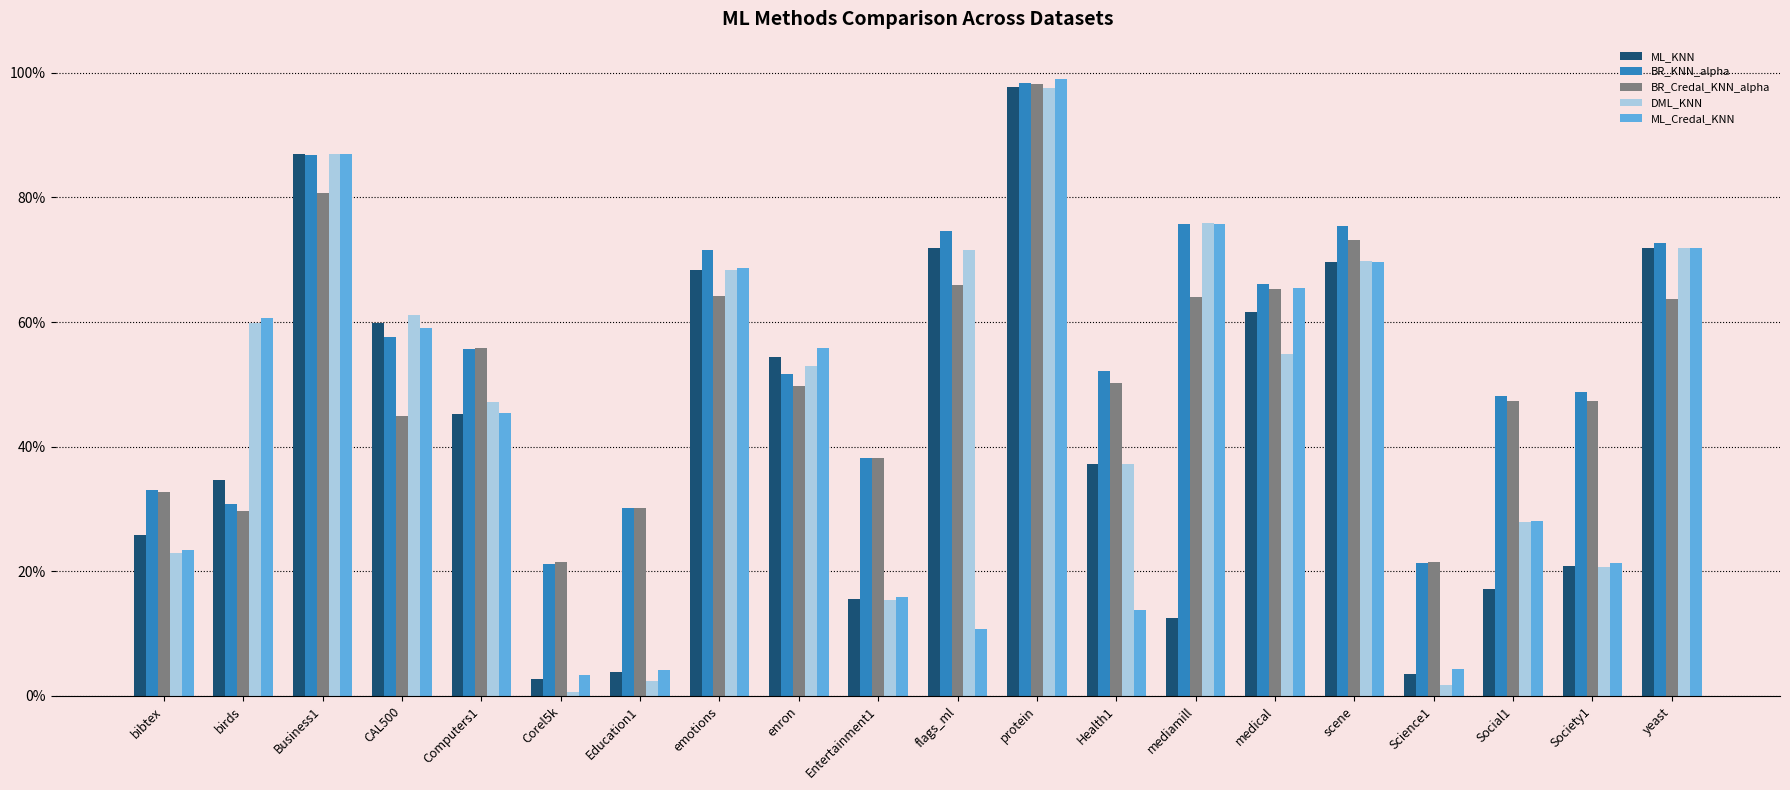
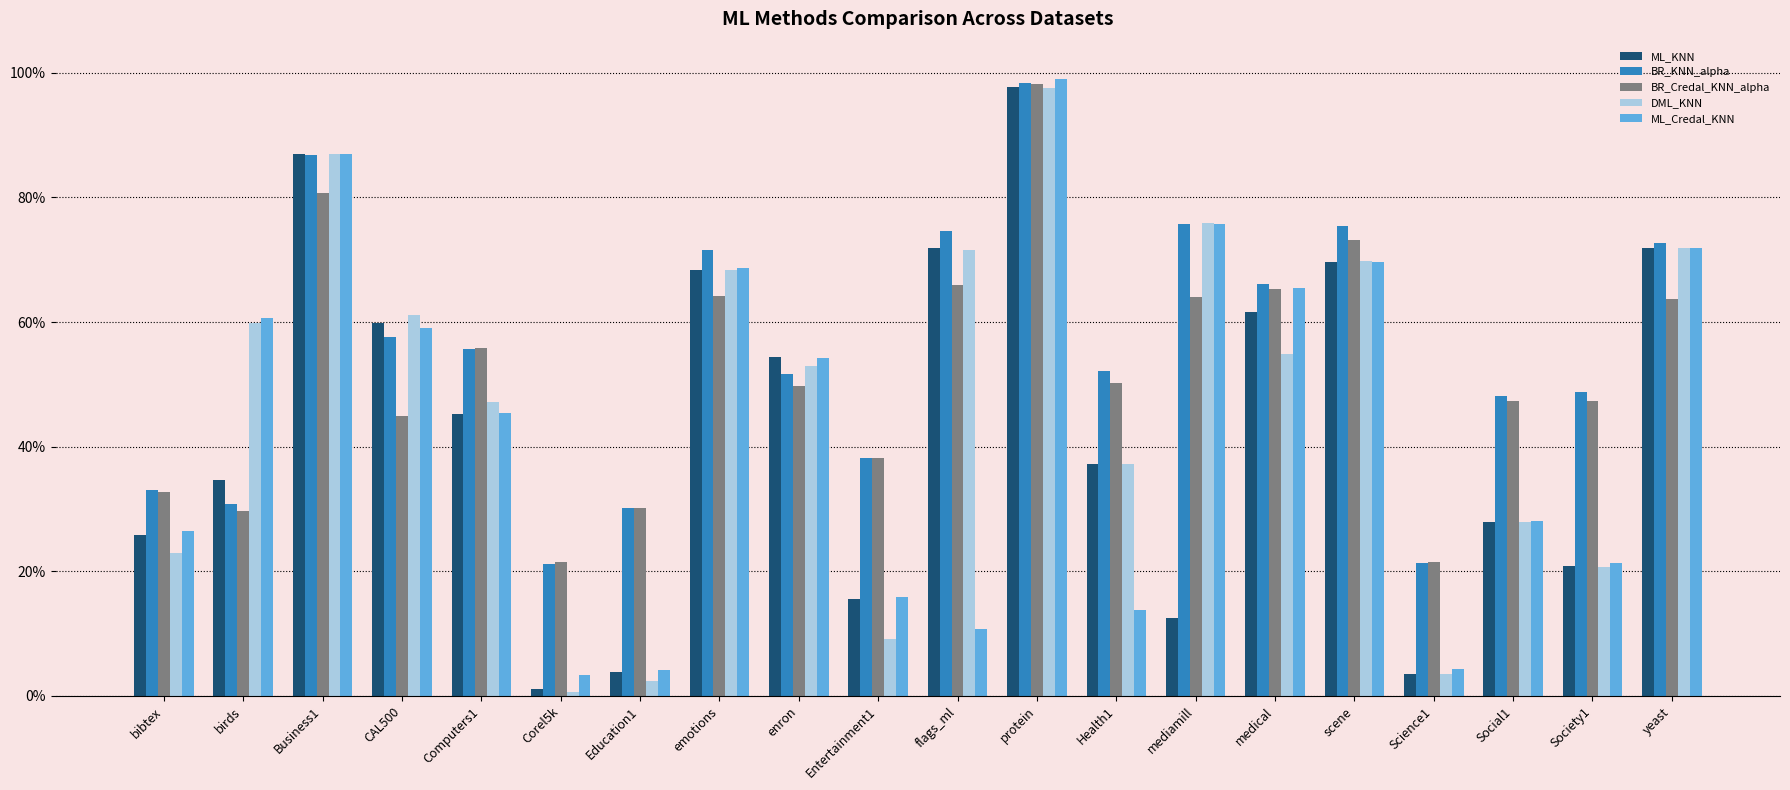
ML_Credal_KNN, bibtex: 23% -> 26%
ML_KNN, Corel5k: 3% -> 1%
ML_Credal_KNN, enron: 56% -> 54%
DML_KNN, Entertainment1: 15% -> 9%
DML_KNN, Science1: 2% -> 4%
ML_KNN, Social1: 17% -> 28%
